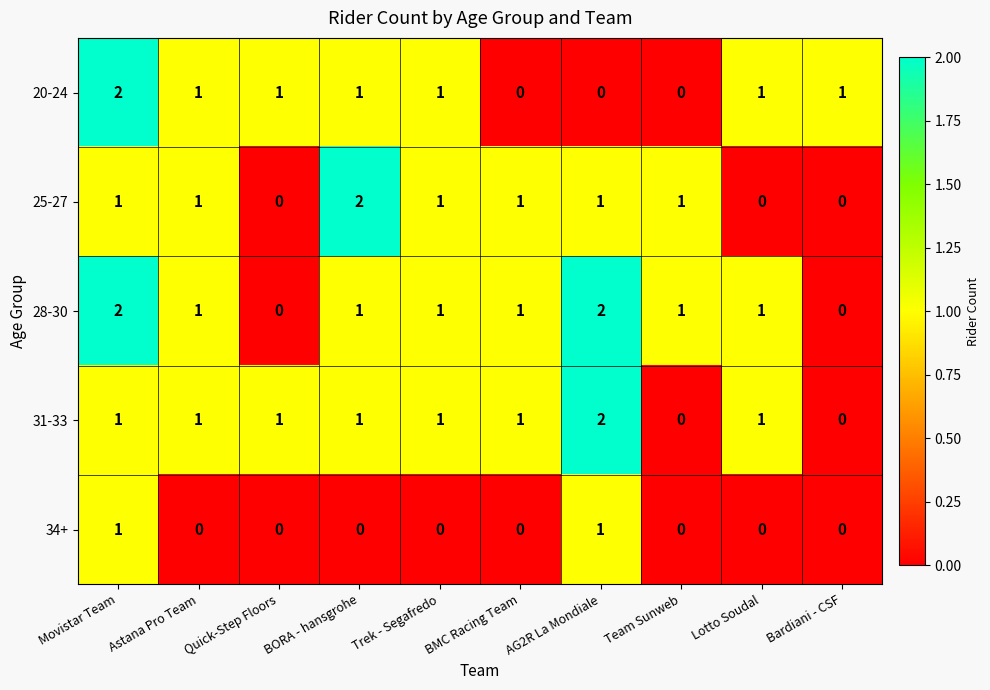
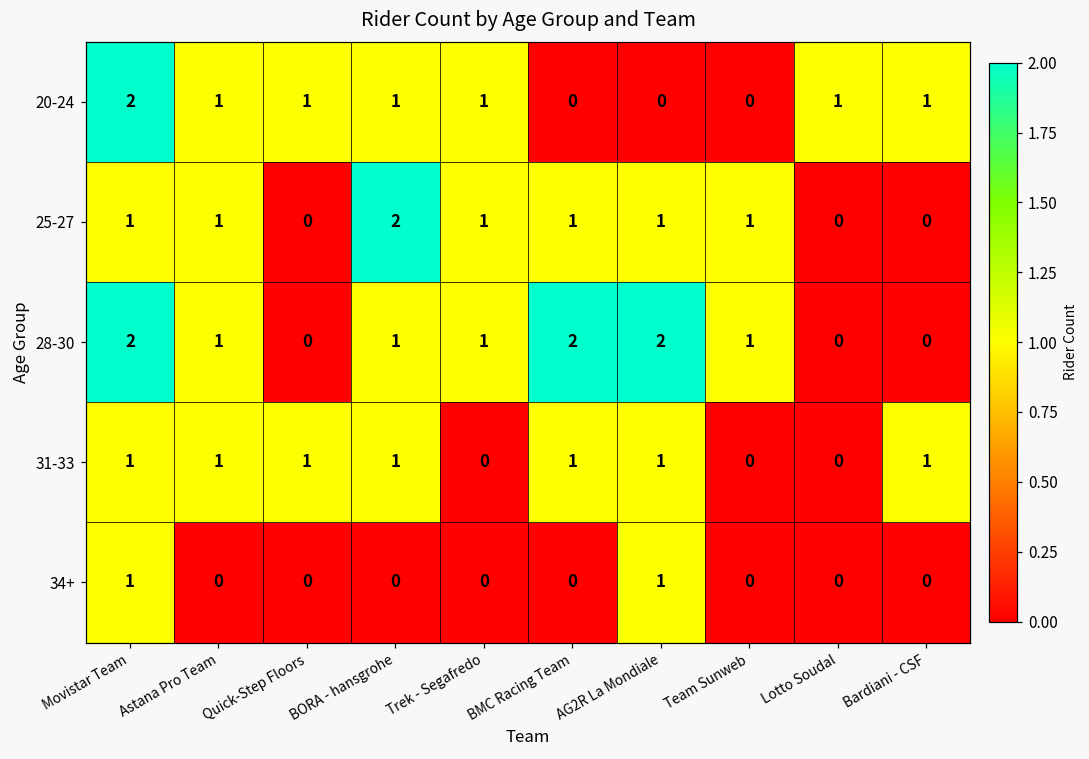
28-30, BMC Racing Team: 1 -> 2
28-30, Lotto Soudal: 1 -> 0
31-33, Trek - Segafredo: 1 -> 0
31-33, AG2R La Mondiale: 2 -> 1
31-33, Lotto Soudal: 1 -> 0
31-33, Bardiani - CSF: 0 -> 1
